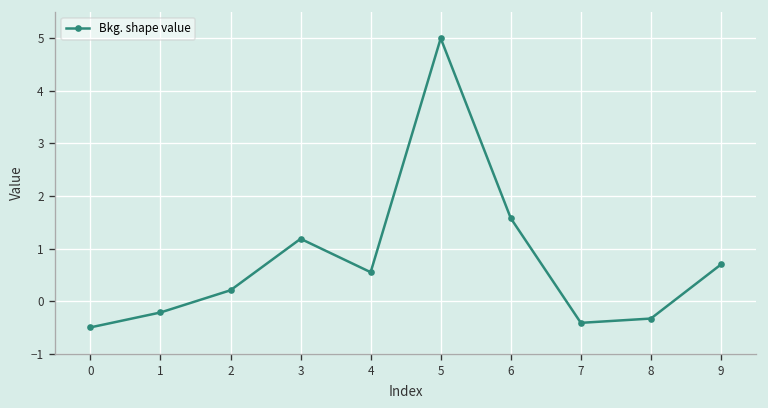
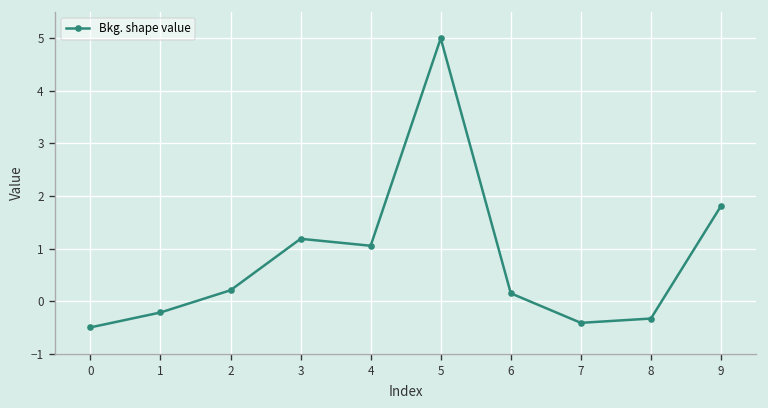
4: 0.5 -> 1.1
6: 1.6 -> 0.1
9: 0.7 -> 1.8
